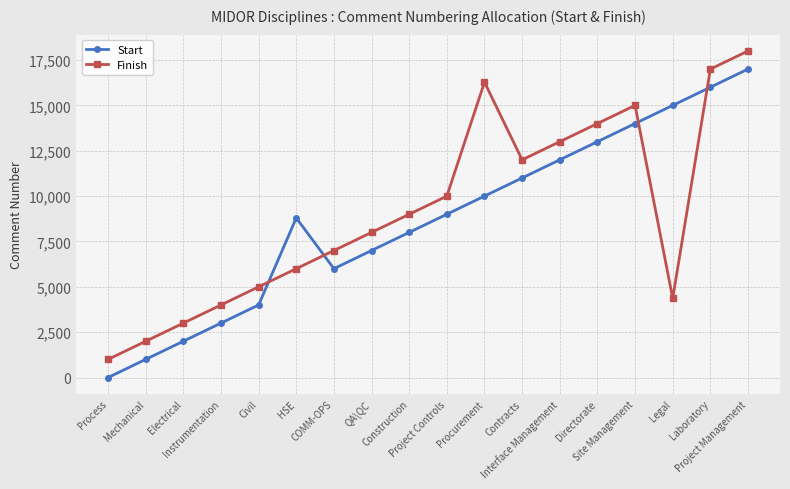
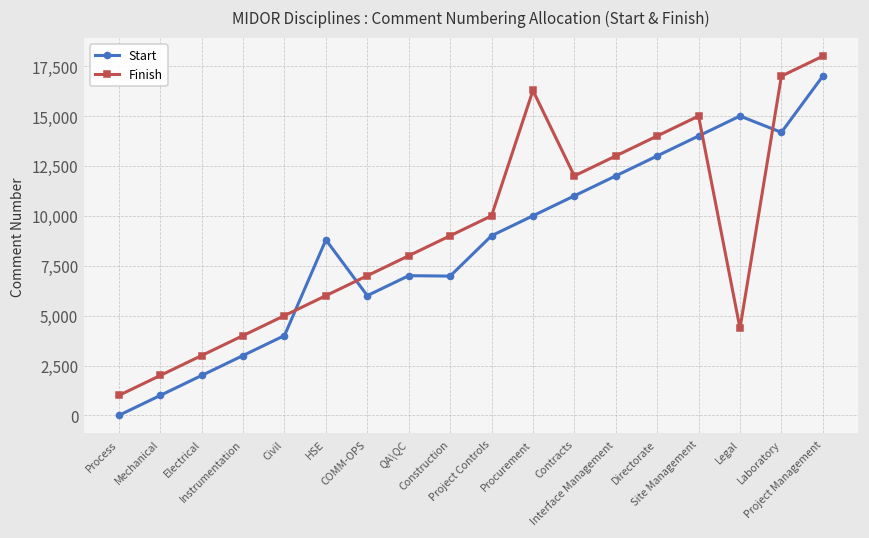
Start, Construction: 8,000 -> 7,000
Start, Laboratory: 16,000 -> 14,200
